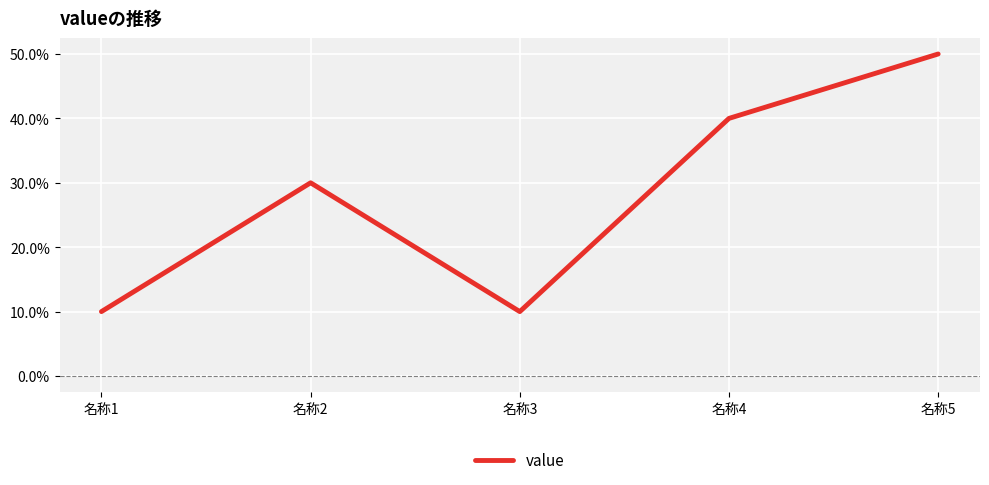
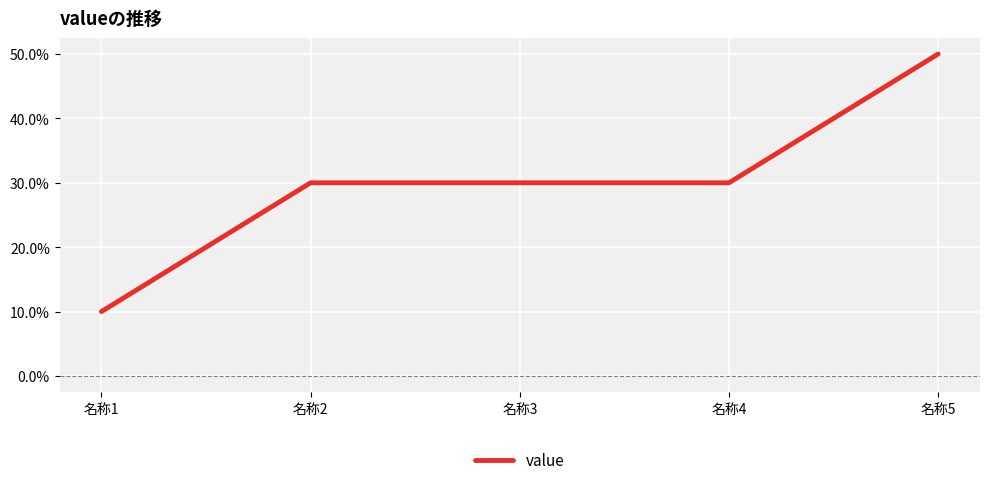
名称3: 10% -> 30%
名称4: 40% -> 30%
